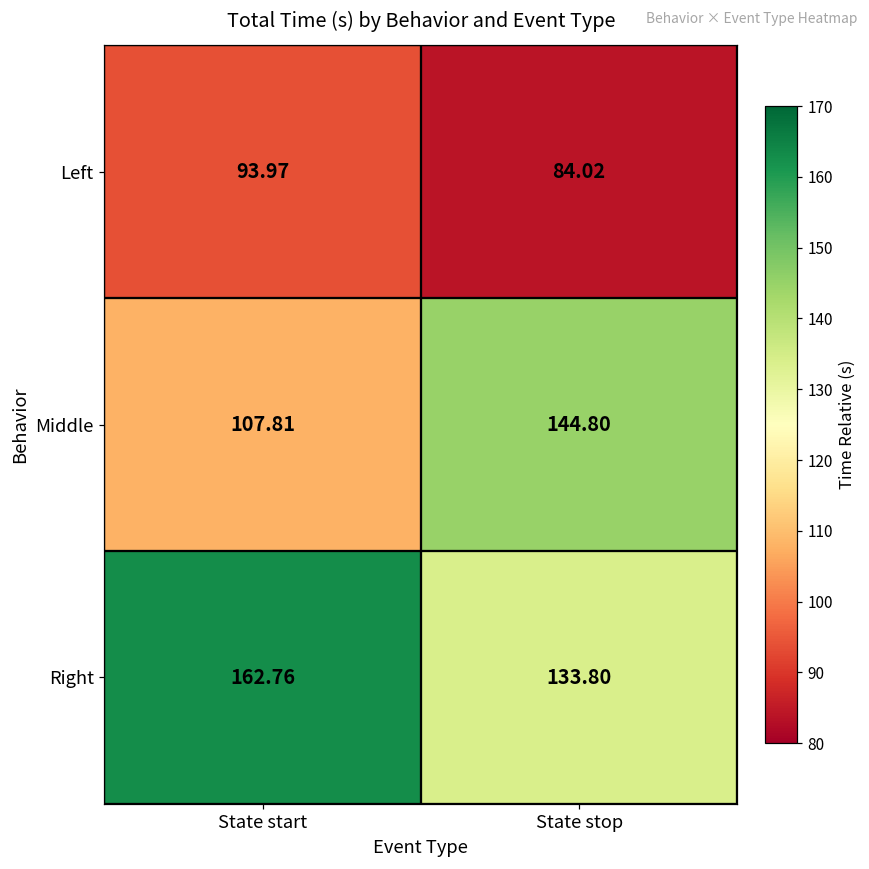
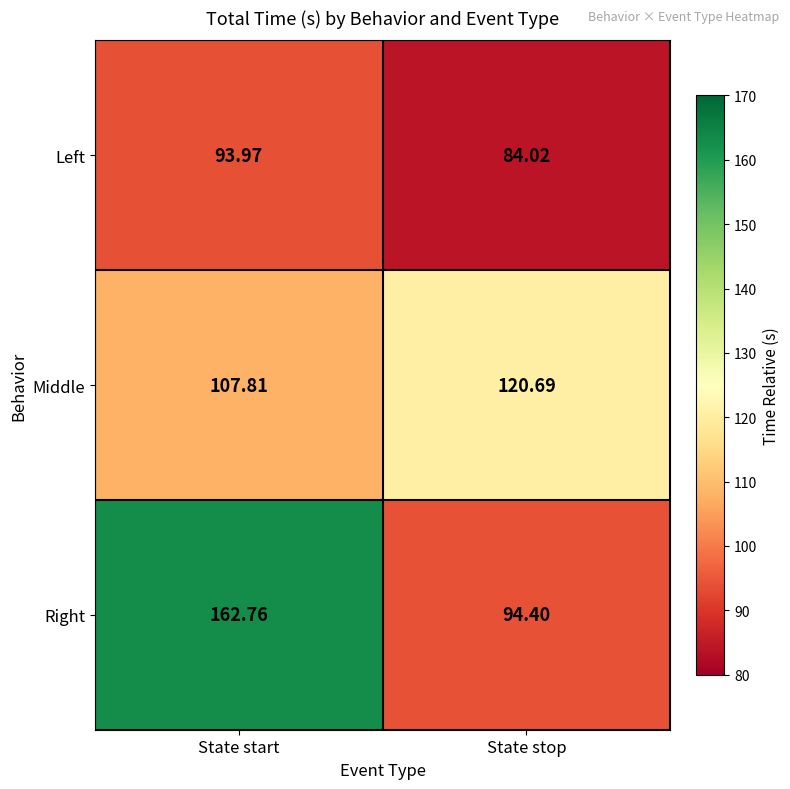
Middle, State stop: 144.80 -> 120.69
Right, State stop: 133.80 -> 94.40
